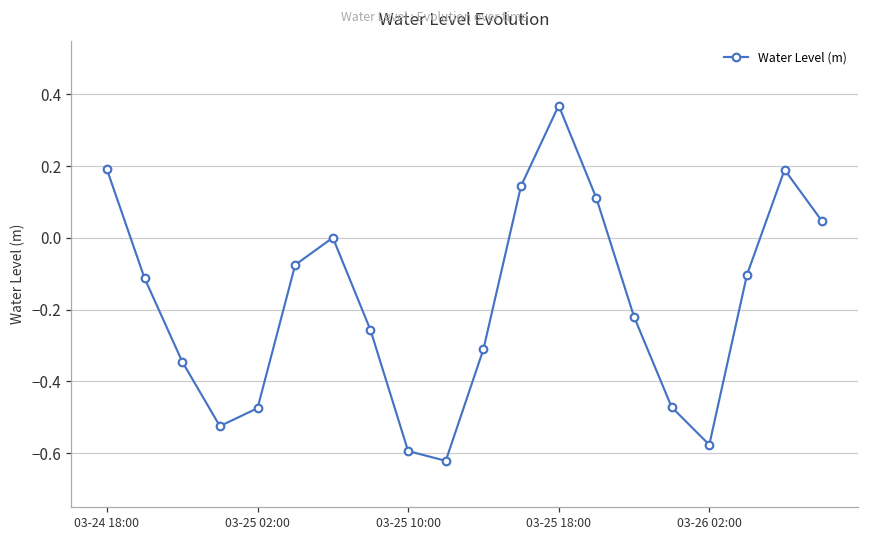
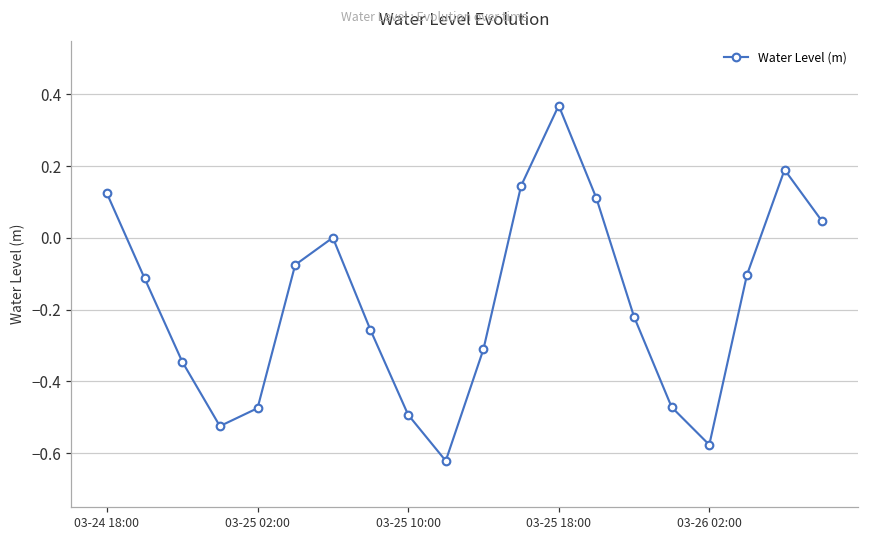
03-24 18:00: 0.19 -> 0.12
03-25 10:00: -0.59 -> -0.49
